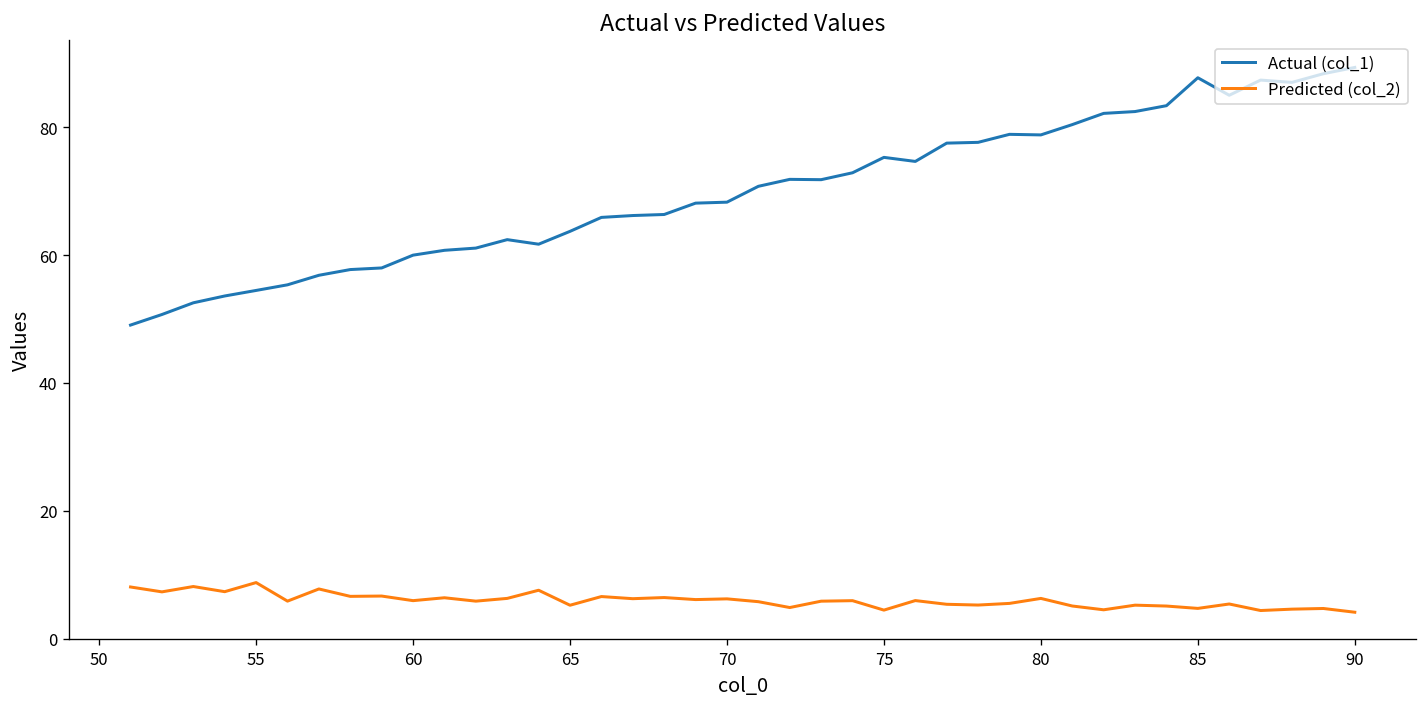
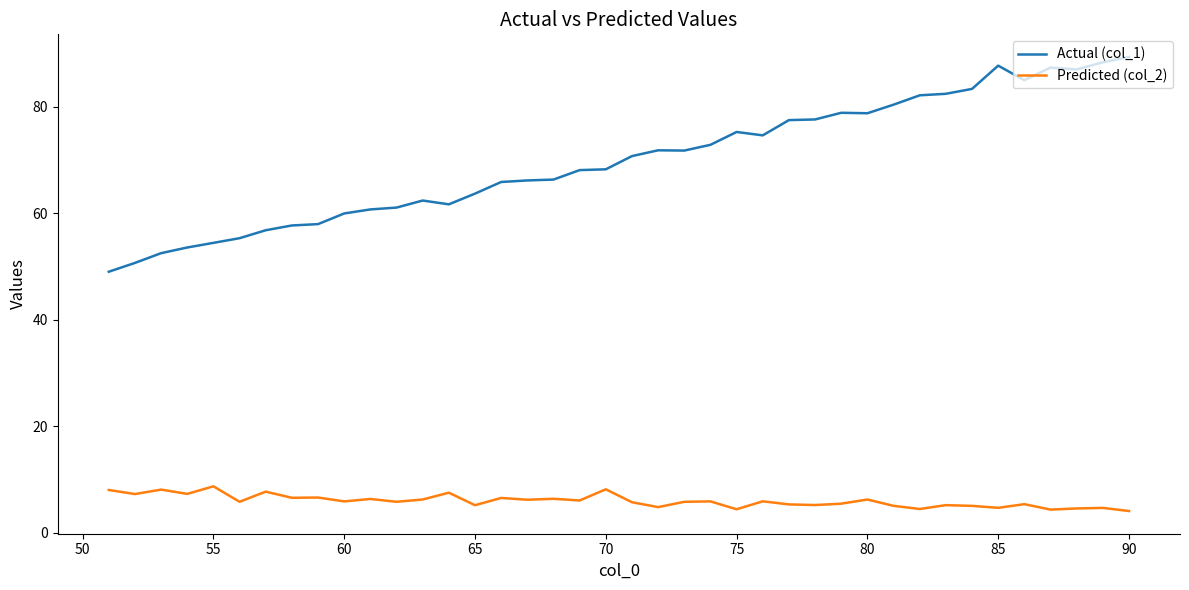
Predicted (col_2), 70: 6 -> 8
